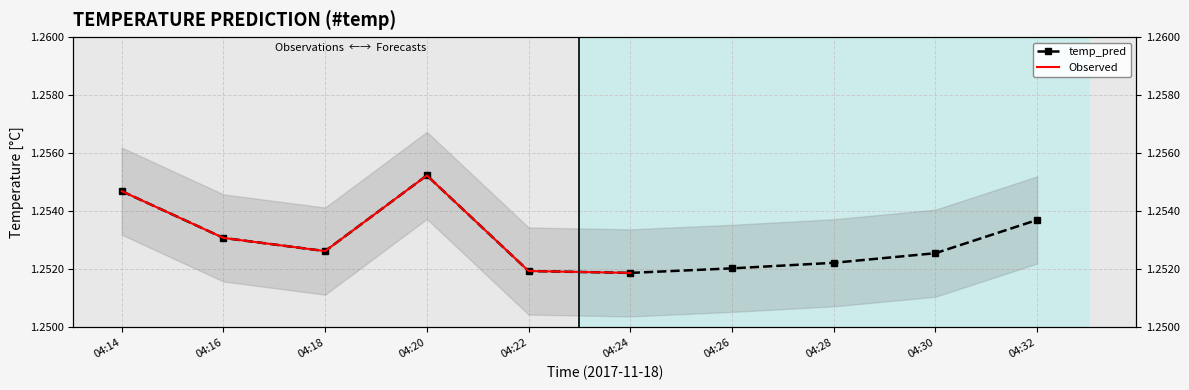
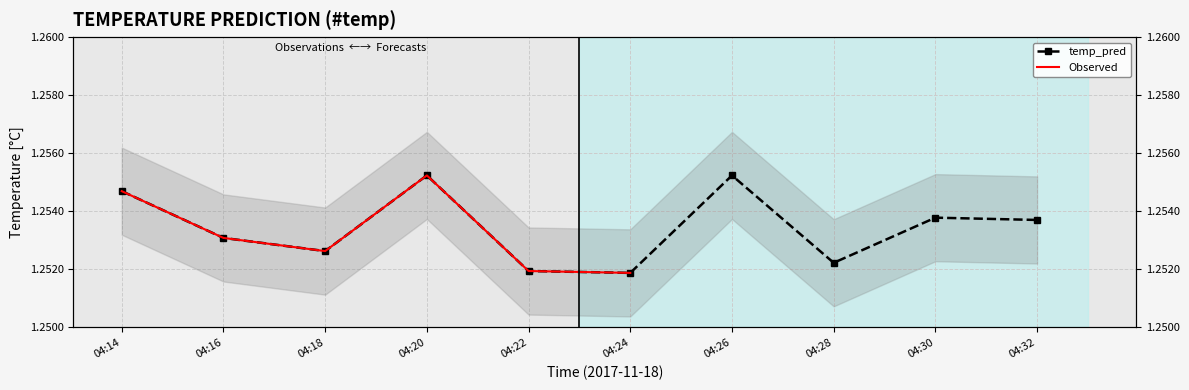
temp_pred, 04:26: 1.2520 -> 1.2552
temp_pred, 04:30: 1.2526 -> 1.2538
